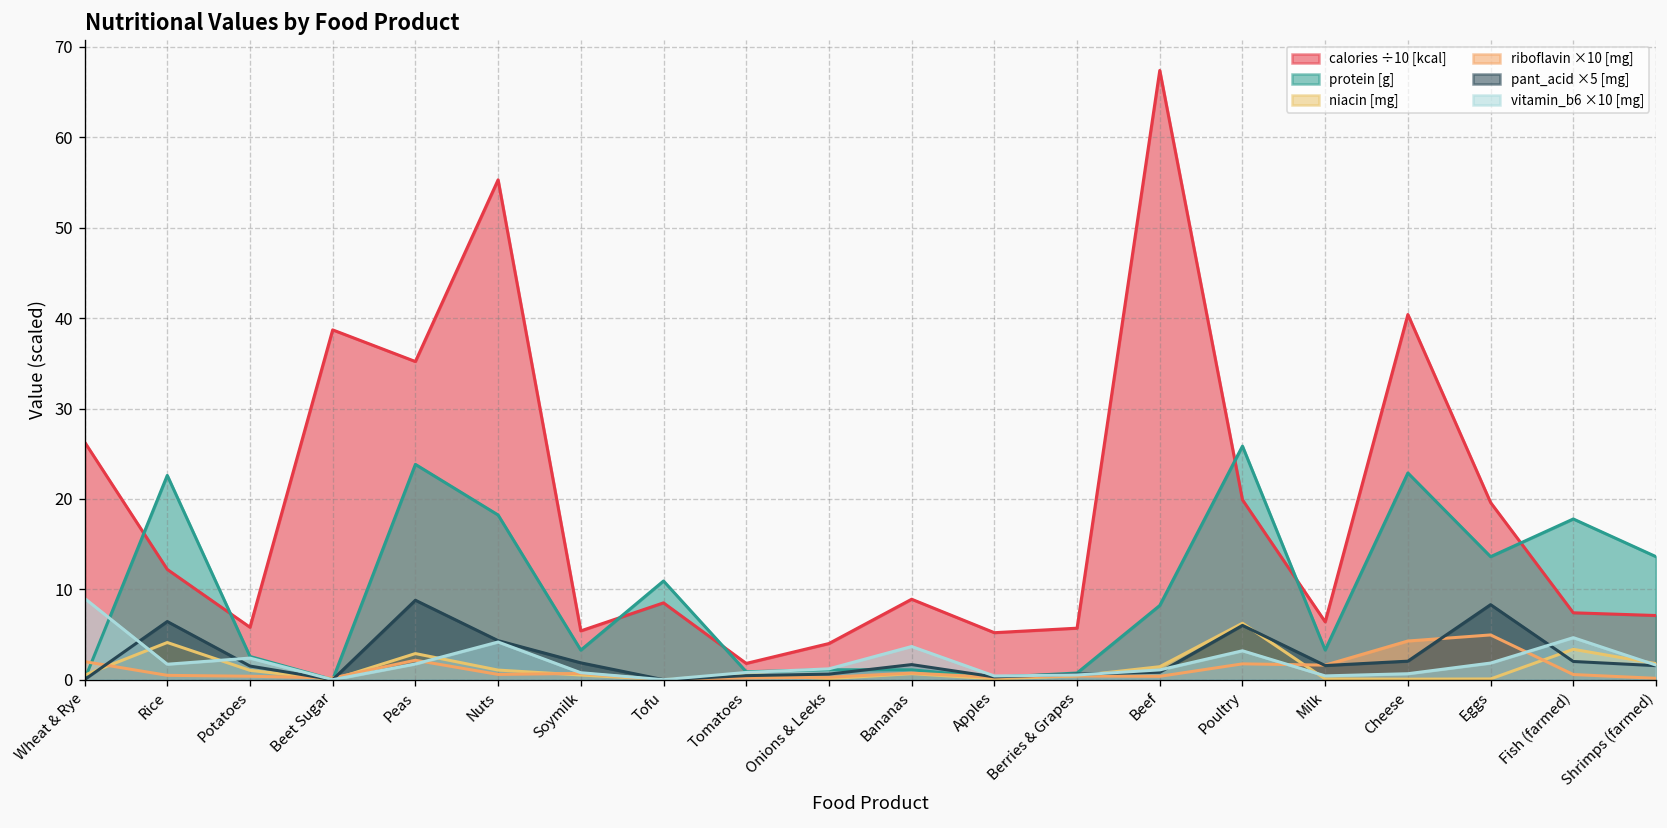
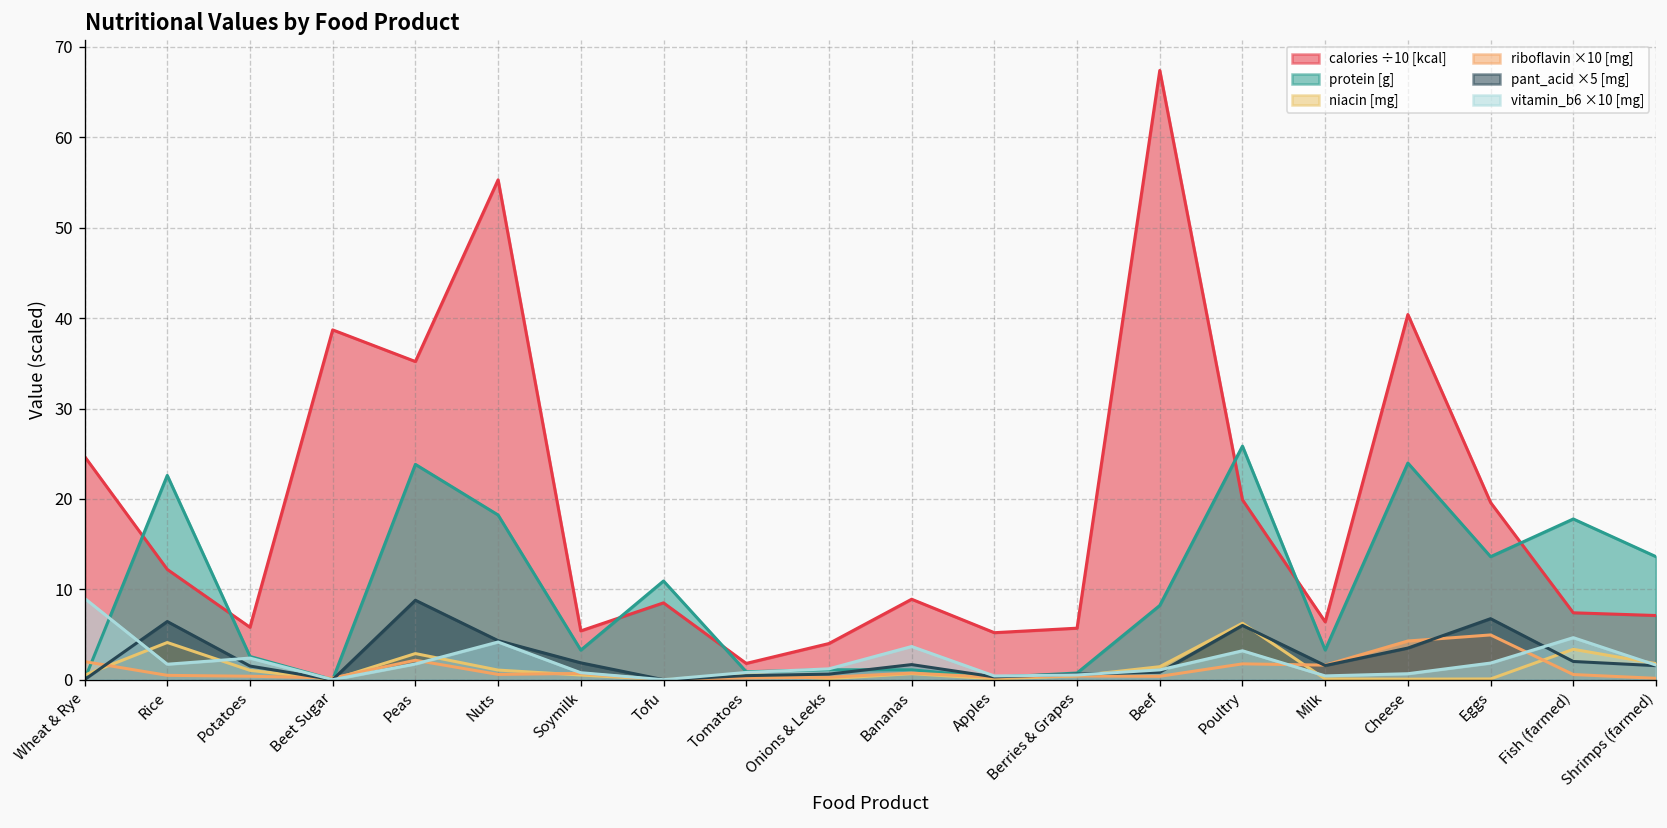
calories ÷10 [kcal], Wheat & Rye: 26 -> 25
protein [g], Cheese: 23 -> 24
pant_acid ×5 [mg], Cheese: 2 -> 4
pant_acid ×5 [mg], Eggs: 8 -> 7
